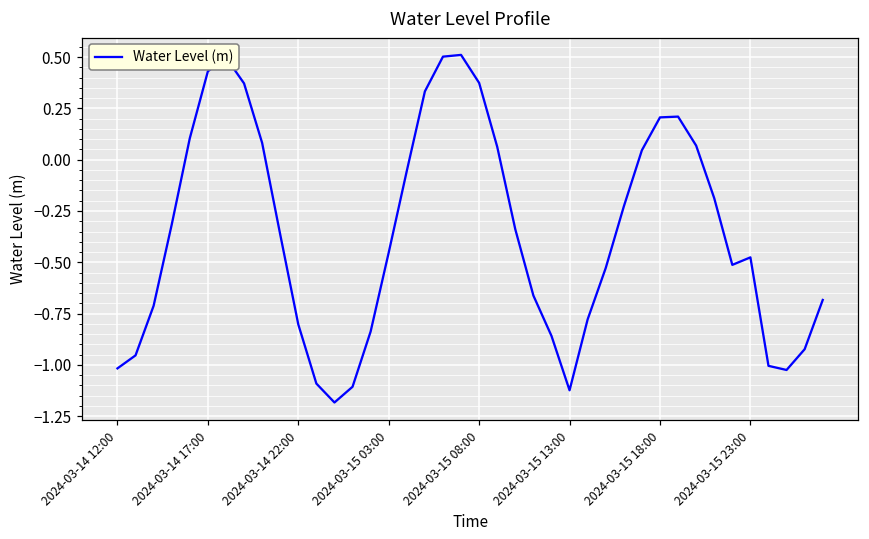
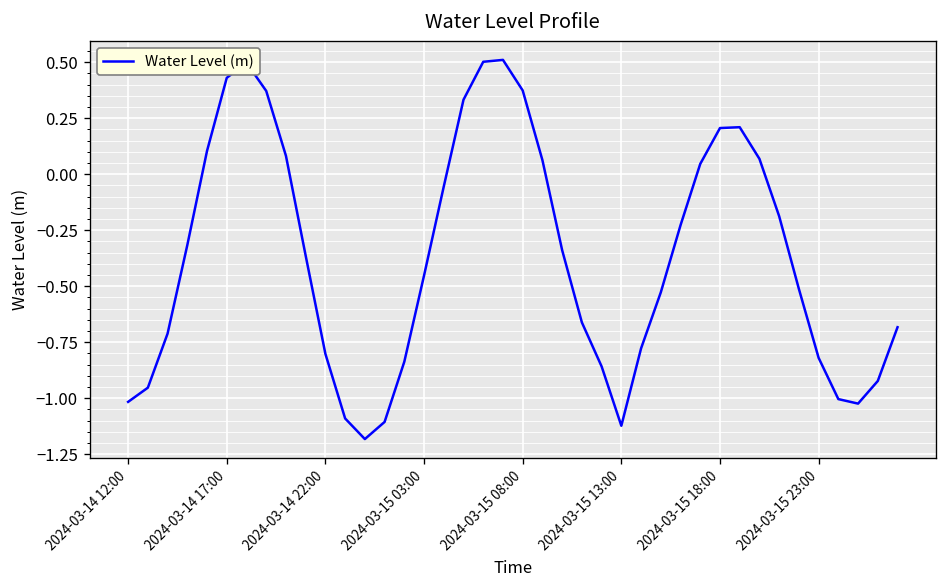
2024-03-15 23:00: -0.48 -> -0.82
